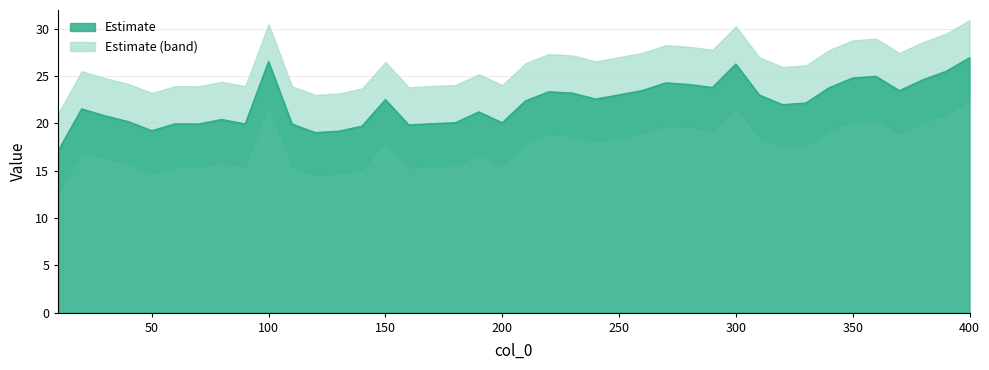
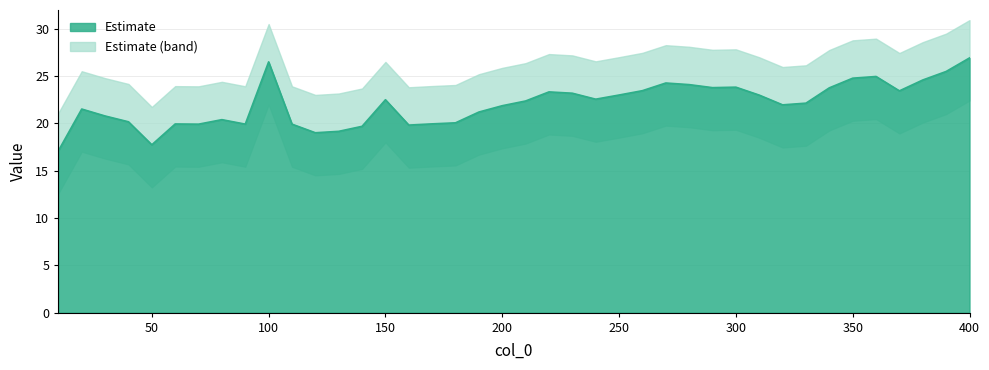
Estimate, 50: 19 -> 18
Estimate, 200: 20 -> 22
Estimate, 300: 26 -> 24
